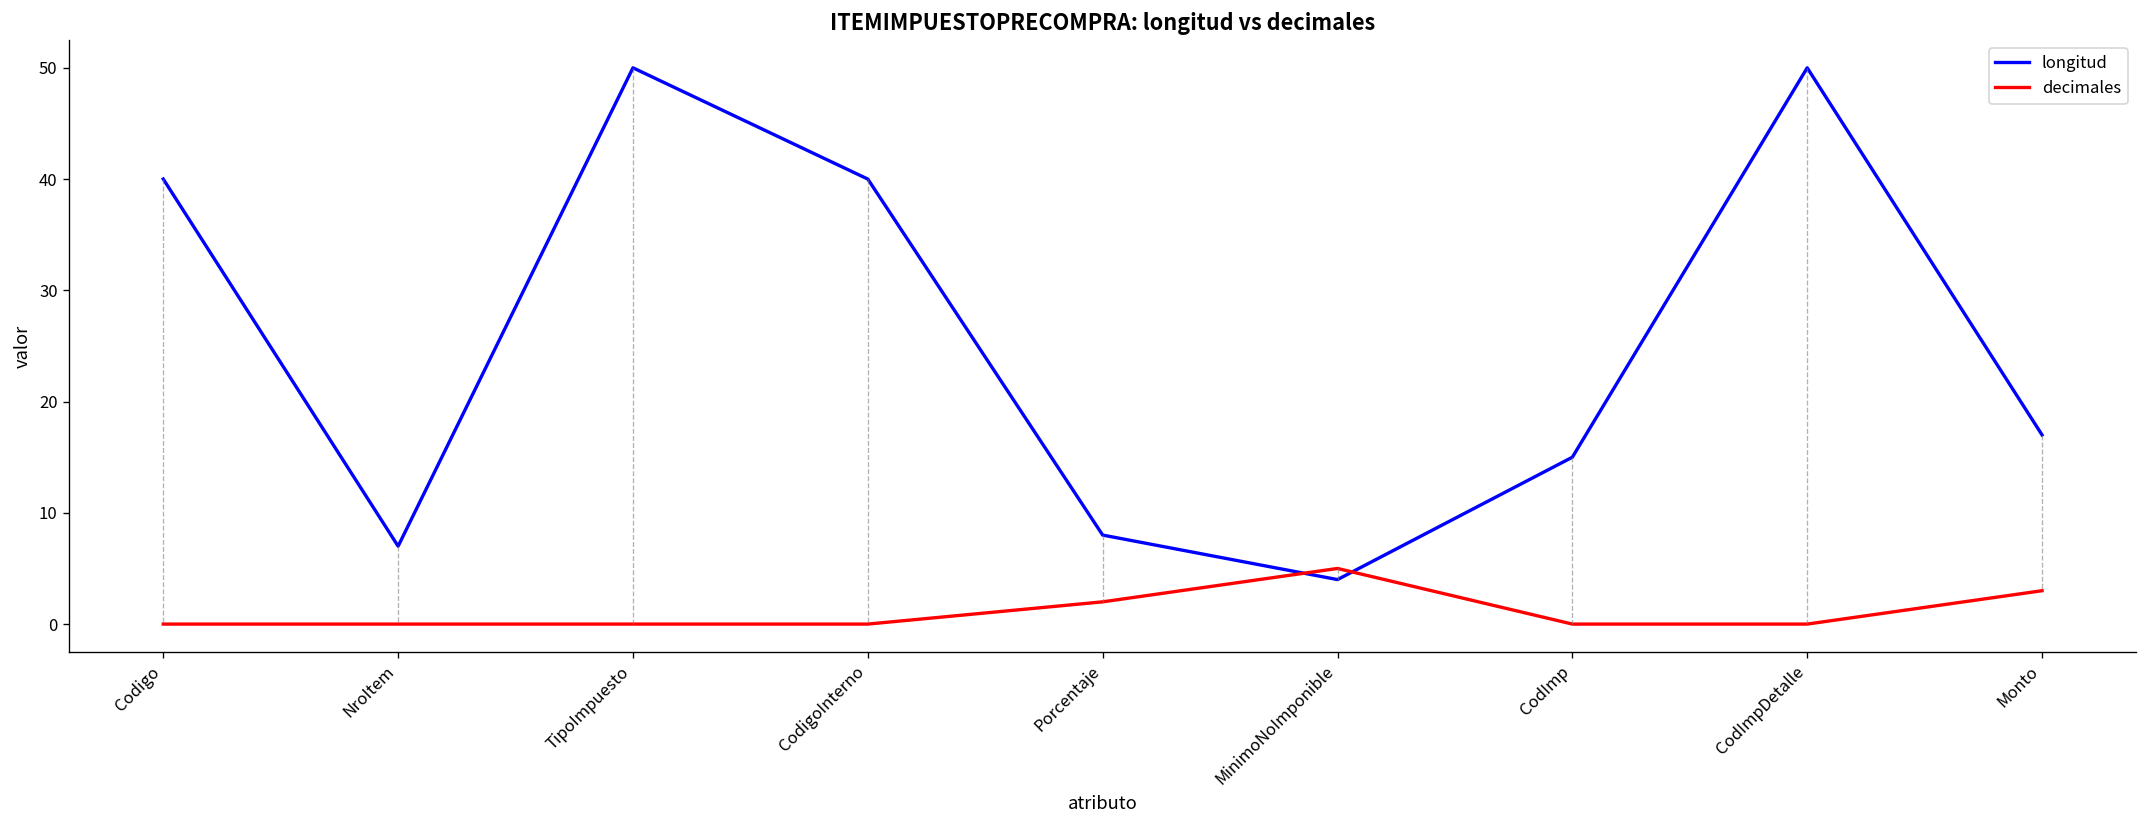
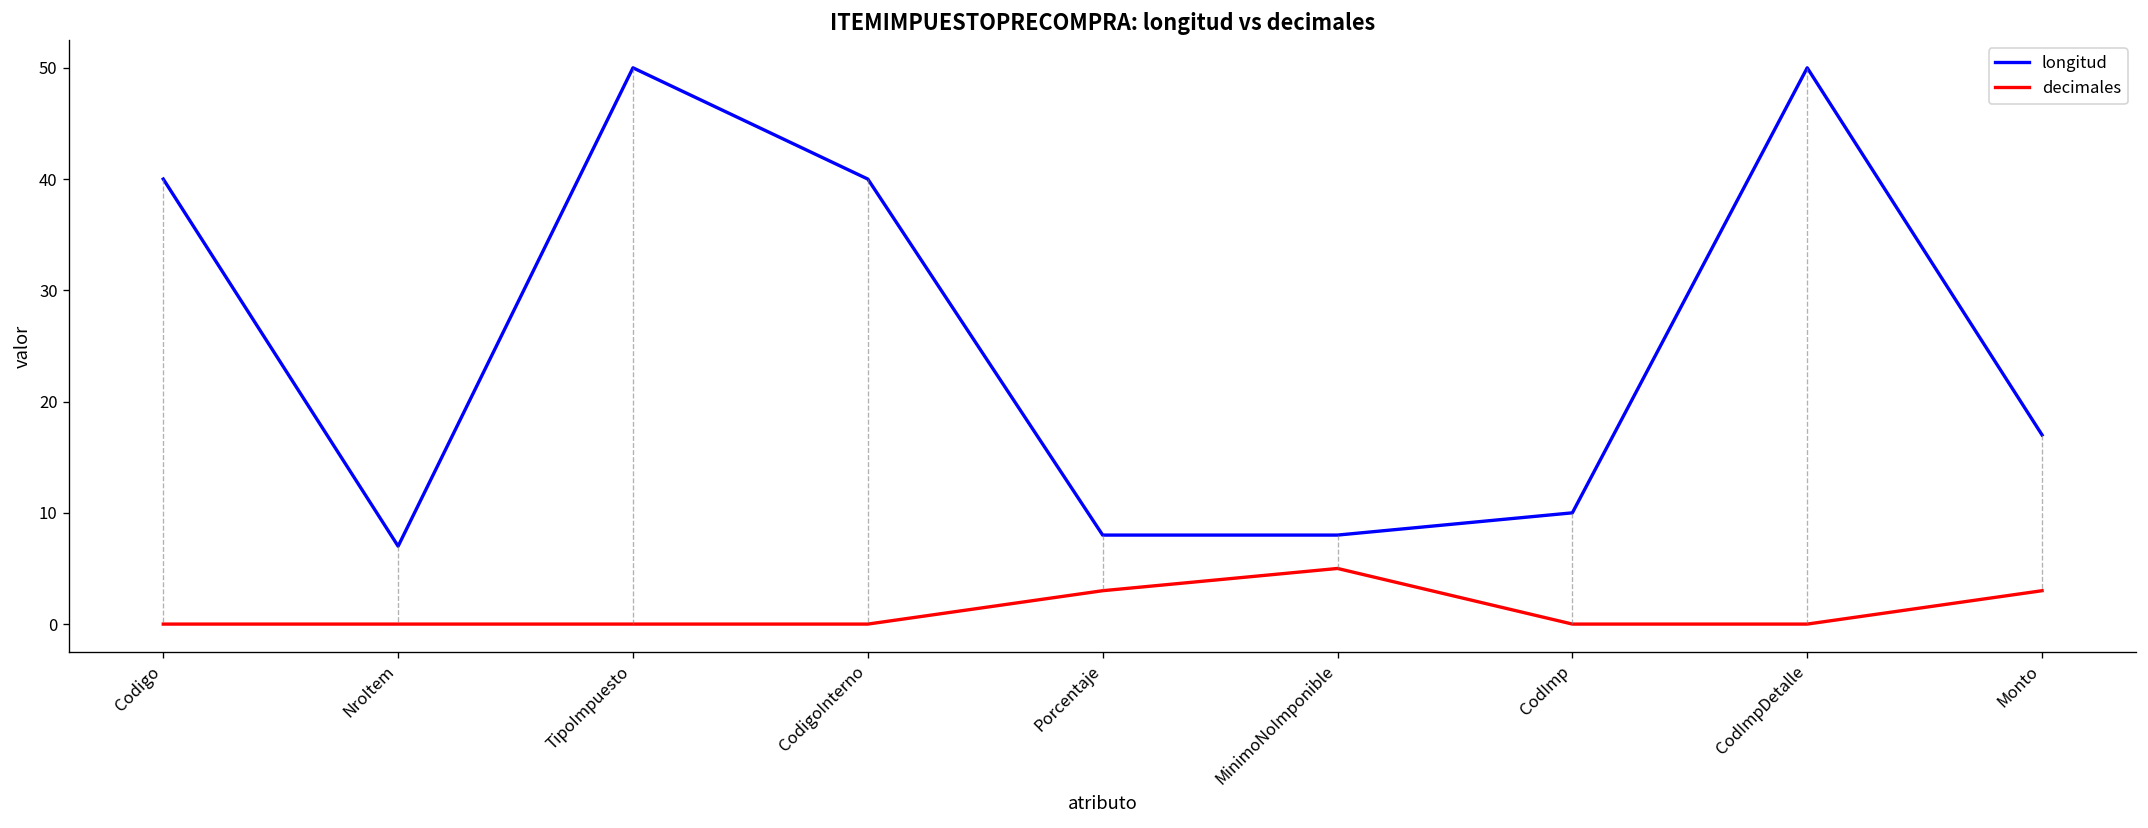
decimales, Porcentaje: 2 -> 3
longitud, MinimoNoImponible: 4 -> 8
longitud, CodImp: 15 -> 10
